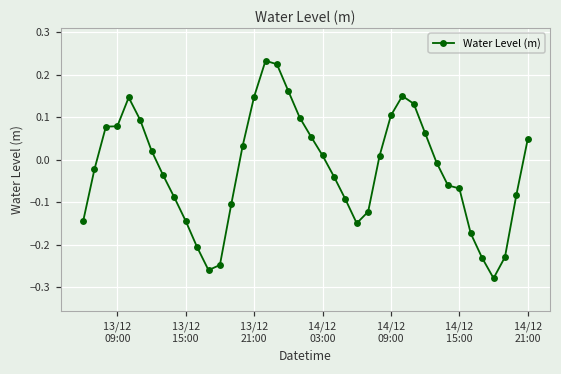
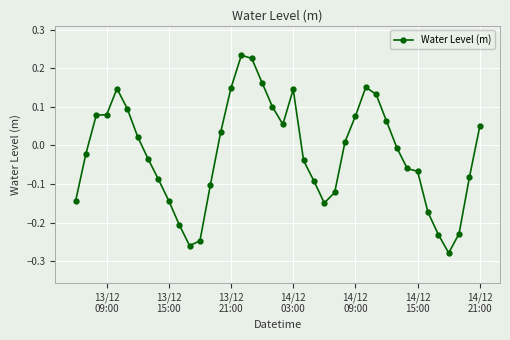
14/12 03:00: 0.01 -> 0.15
14/12 09:00: 0.10 -> 0.08
